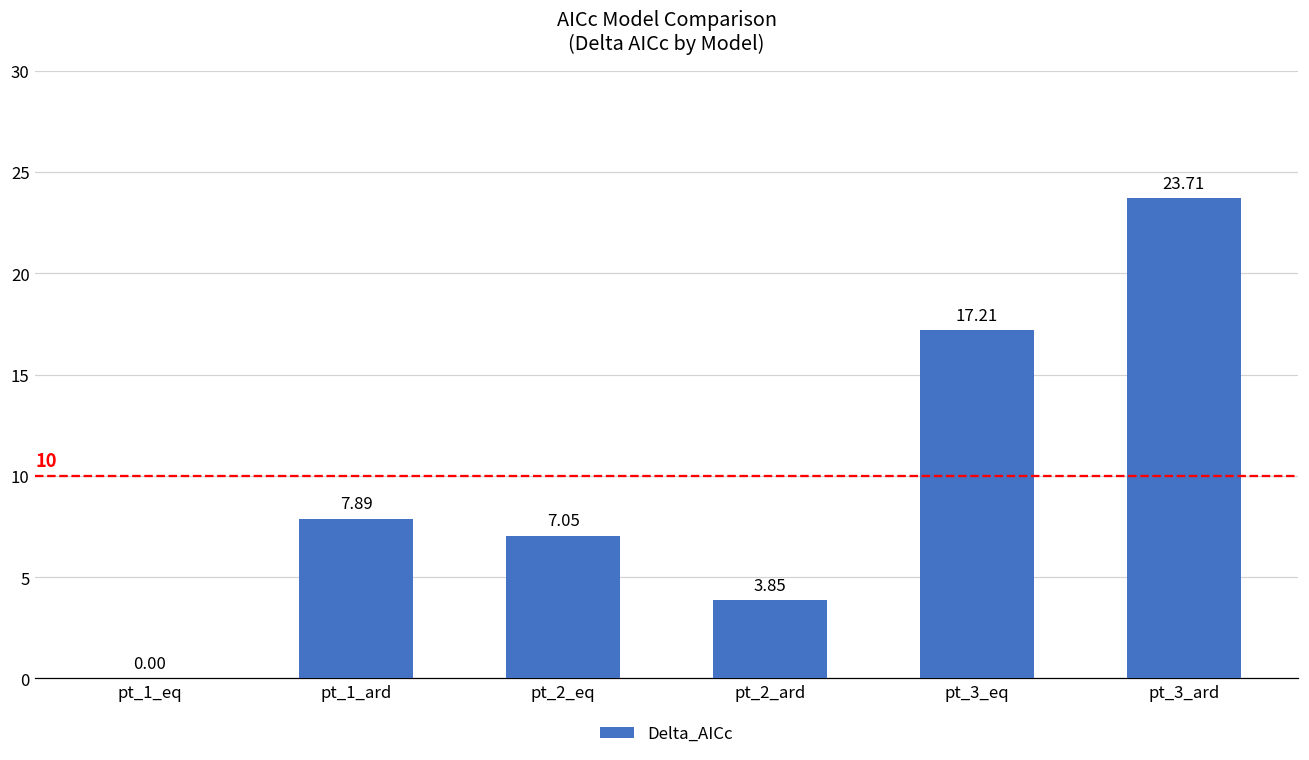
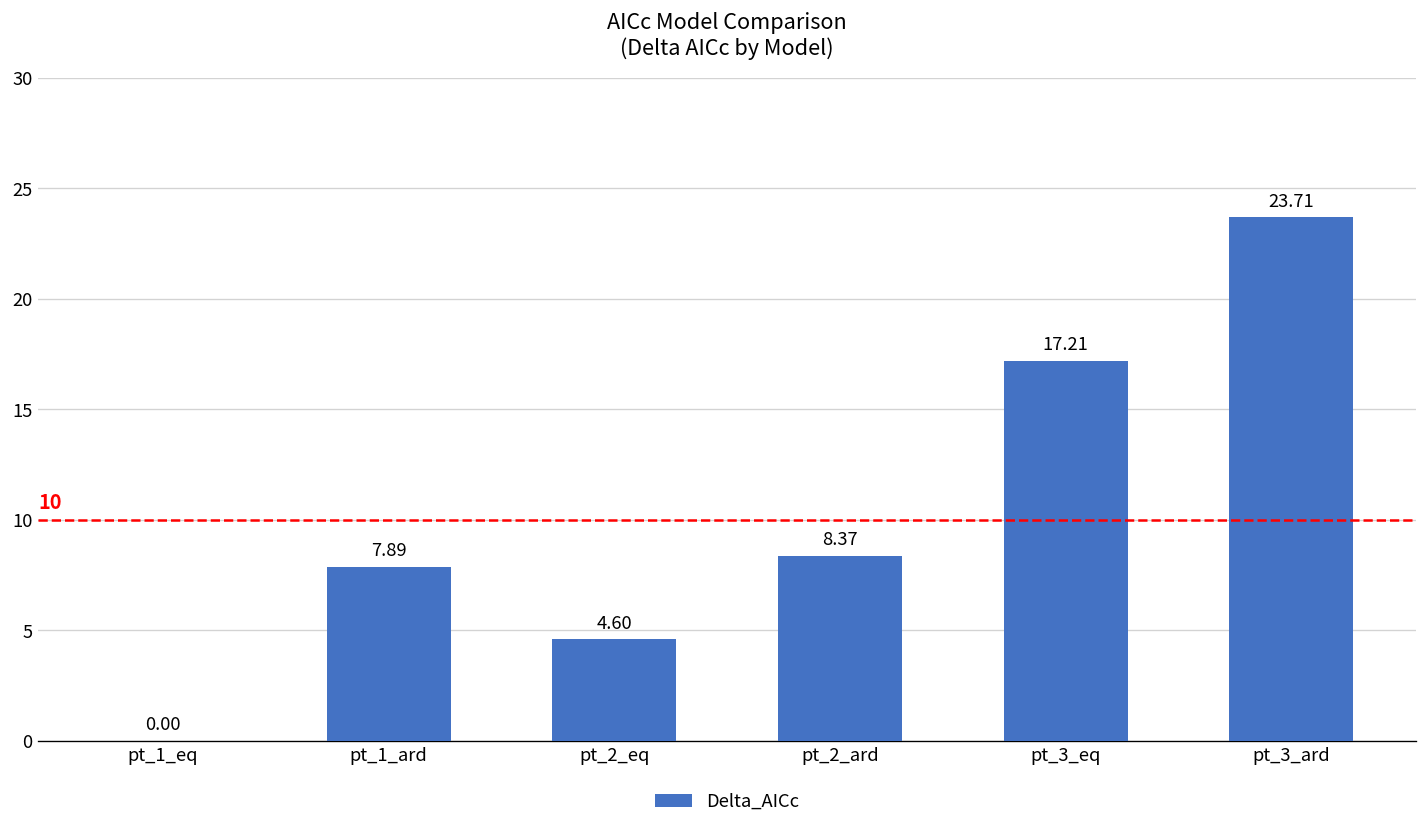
pt_2_eq: 7.05 -> 4.60
pt_2_ard: 3.85 -> 8.37
